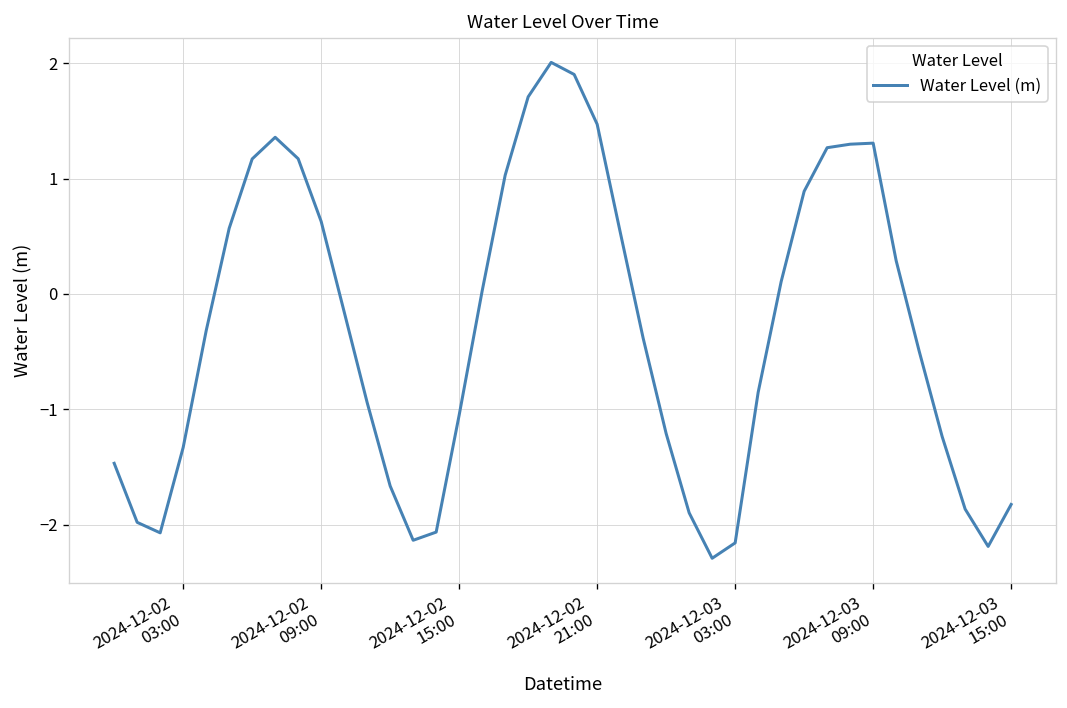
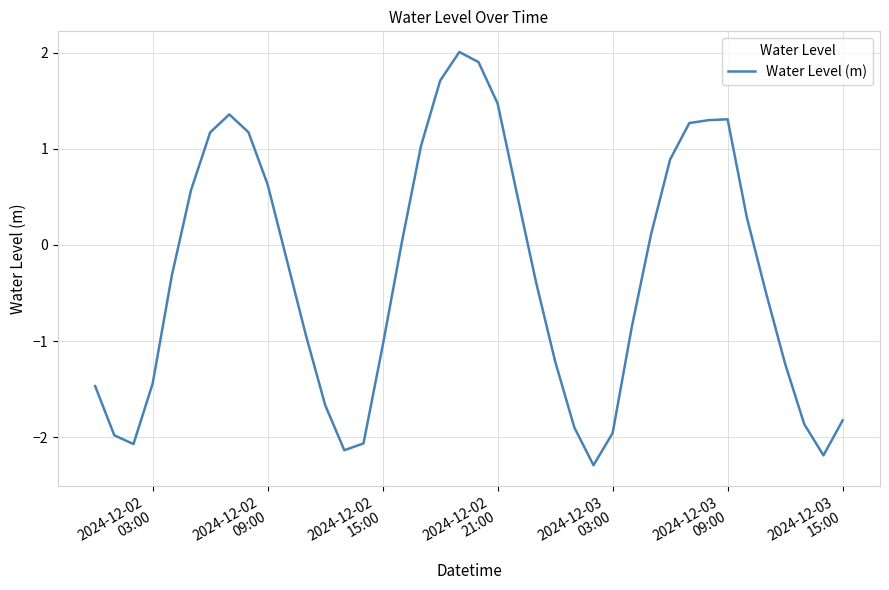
2024-12-02 03:00: -1.3 -> -1.4
2024-12-03 03:00: -2.2 -> -2.0
